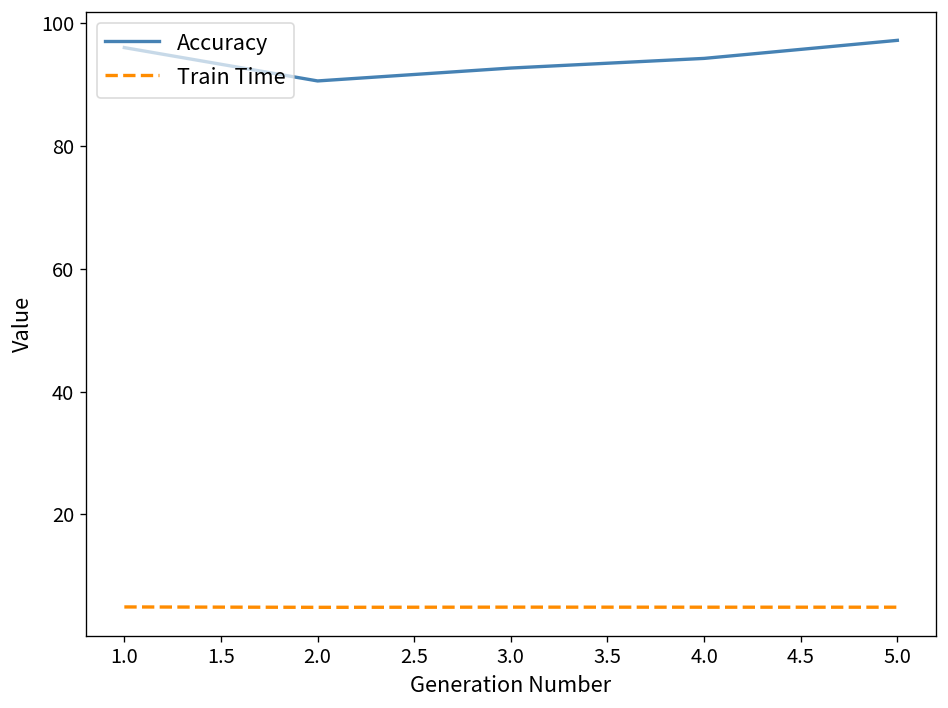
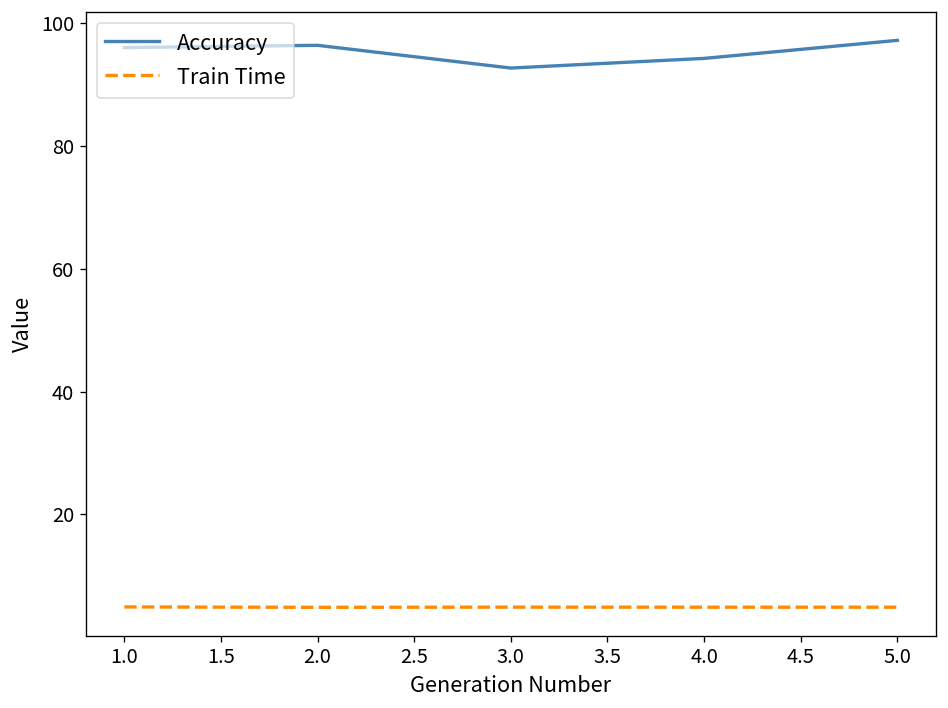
Accuracy, 2.0: 91 -> 96
